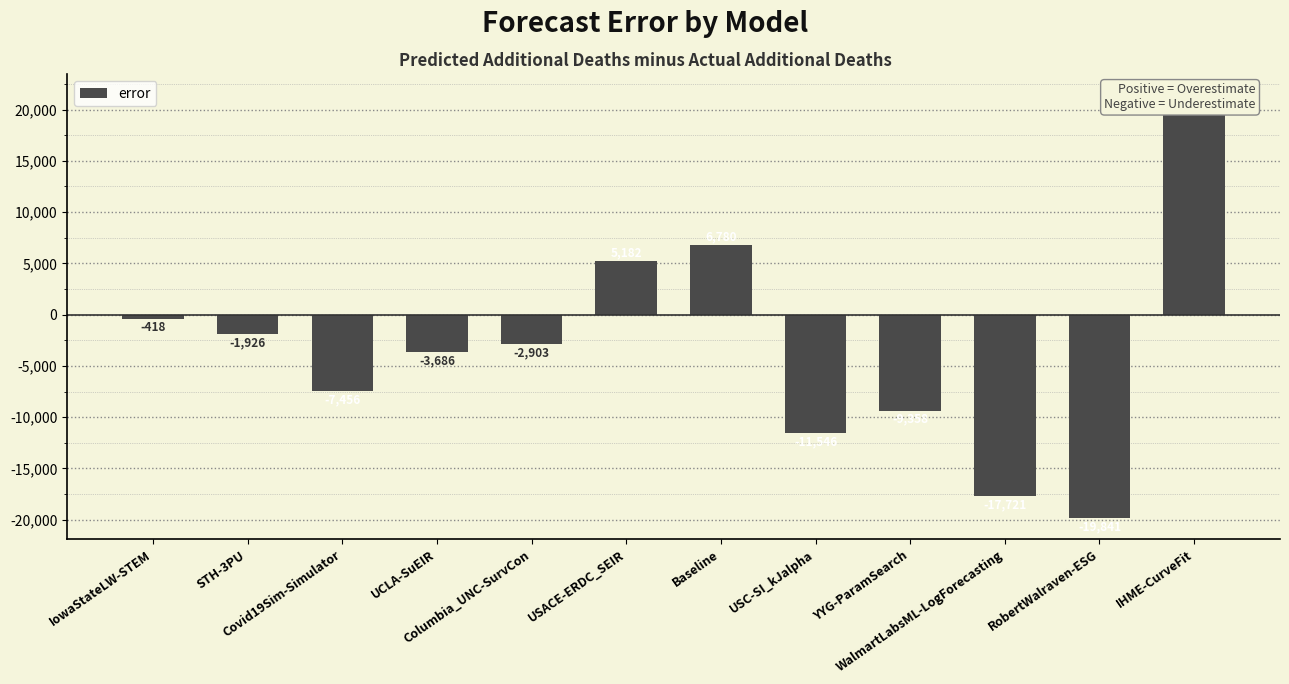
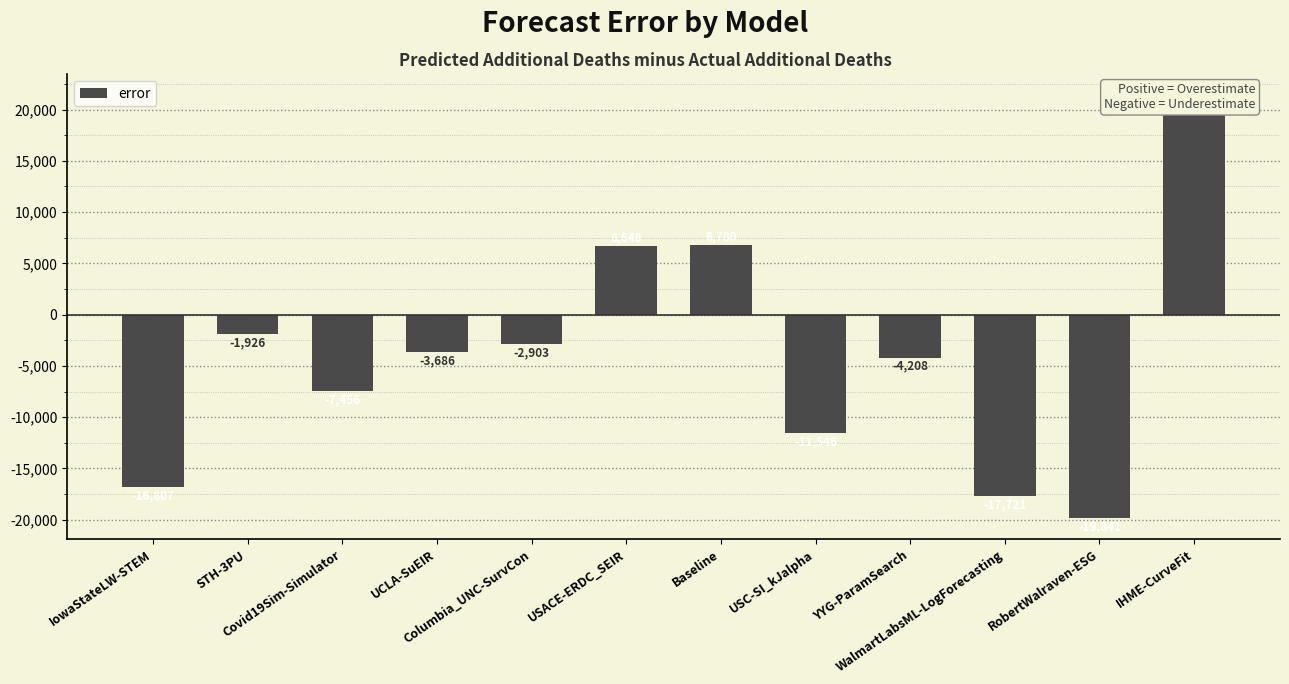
IowaStateLW-STEM: -400 -> -16,800
USACE-ERDC_SEIR: 5,200 -> 6,600
YYG-ParamSearch: -9,400 -> -4,200
